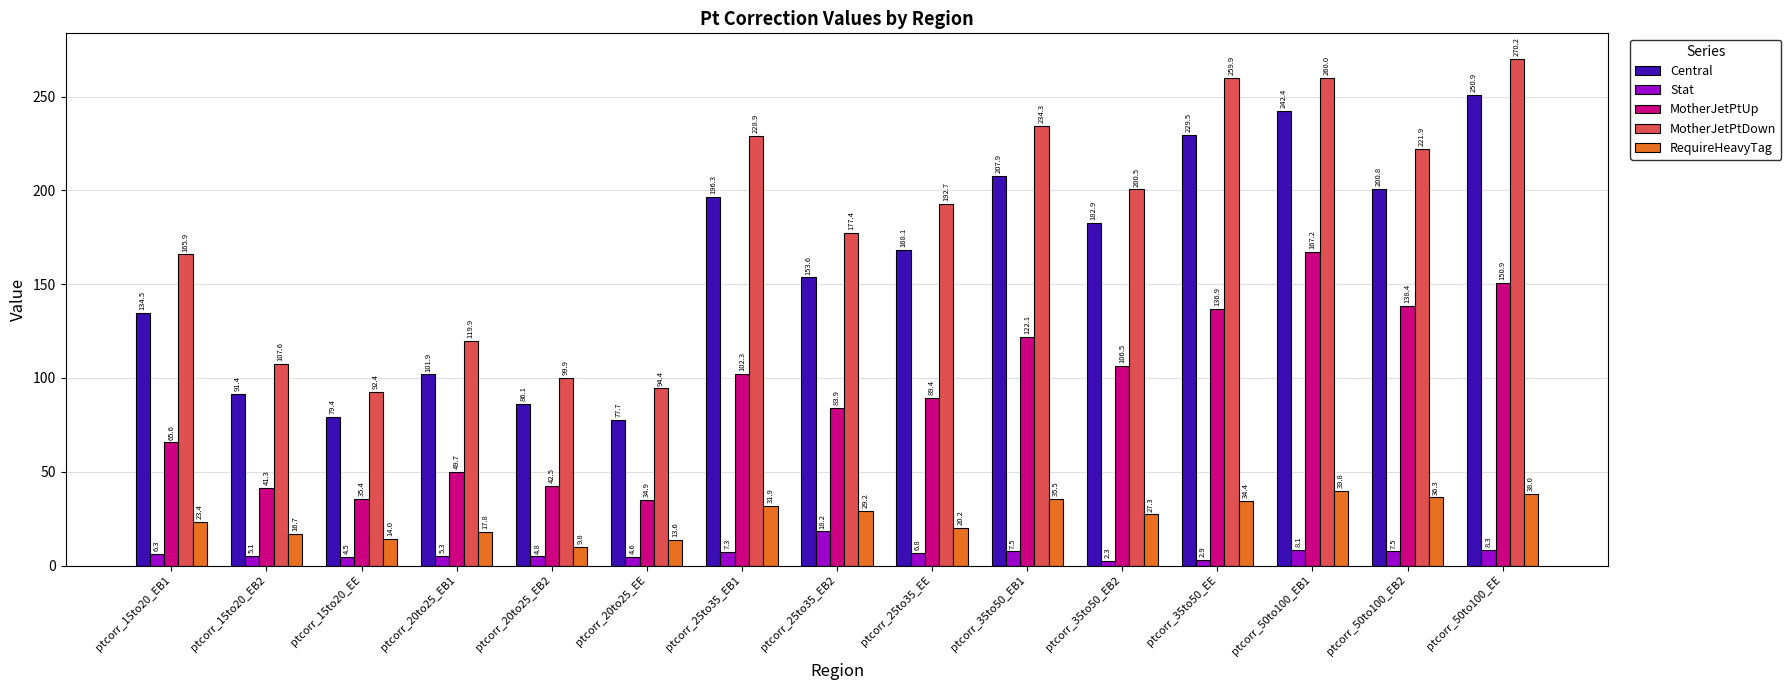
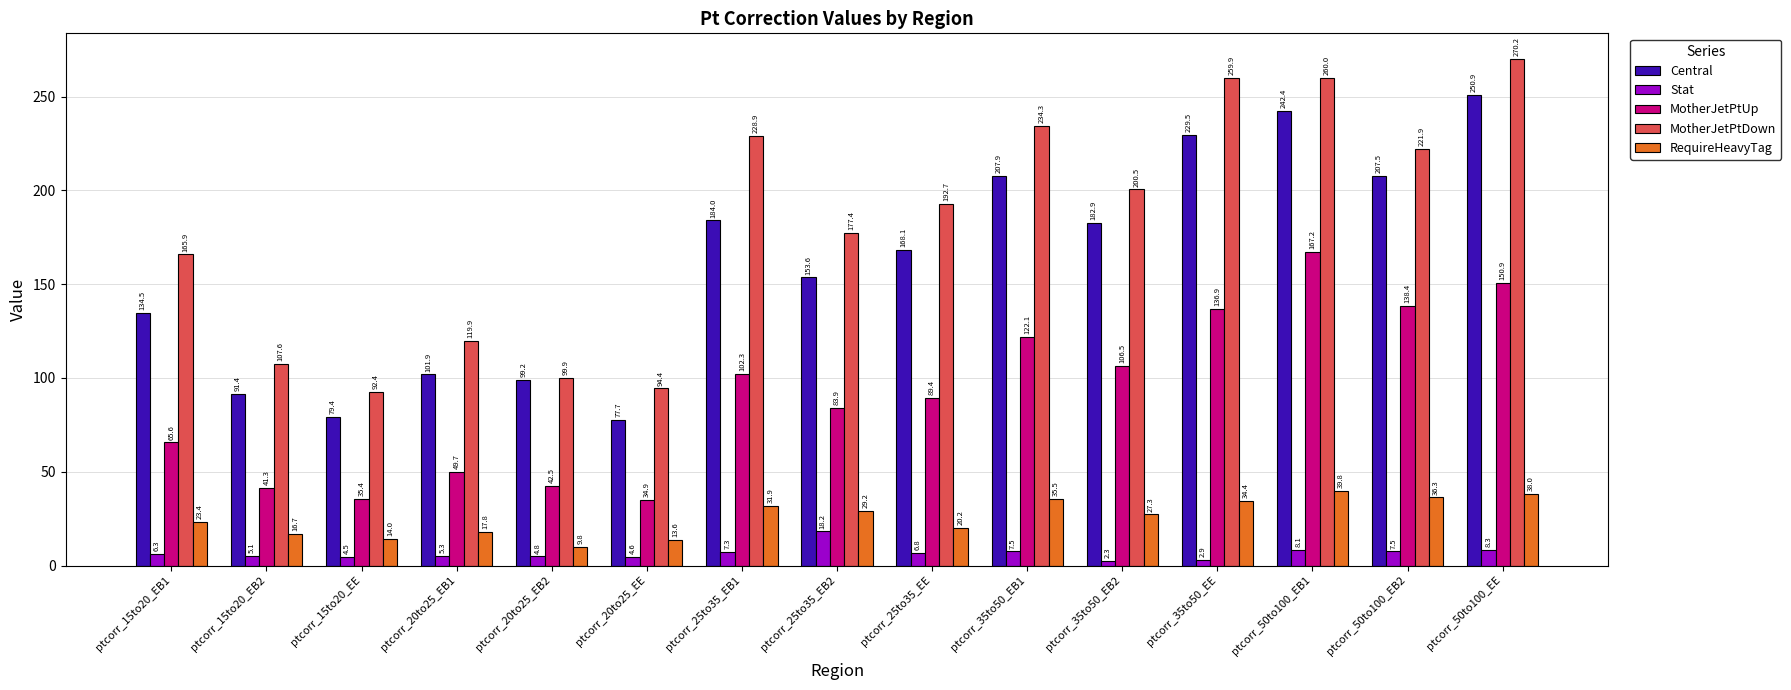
Central, ptcorr_20to25_EB2: 86.1 -> 99.2
Central, ptcorr_25to35_EB1: 196.3 -> 184.0
Central, ptcorr_50to100_EB2: 200.8 -> 207.5
